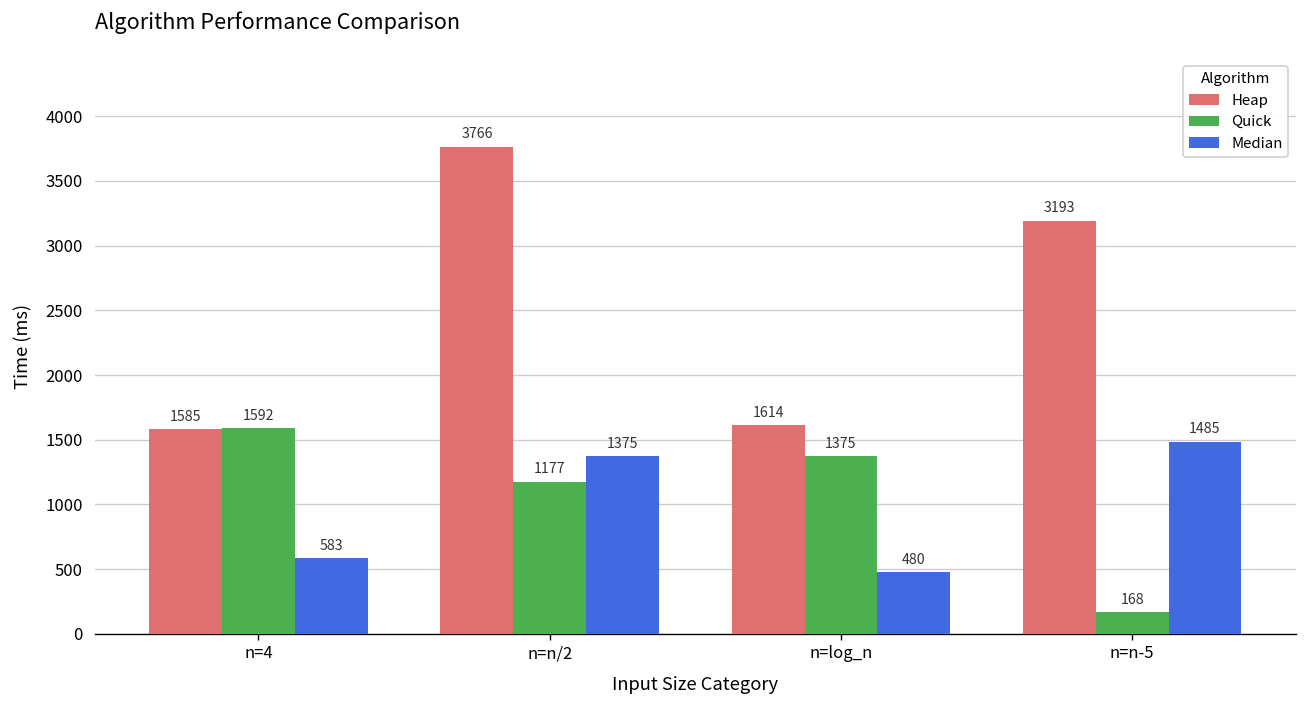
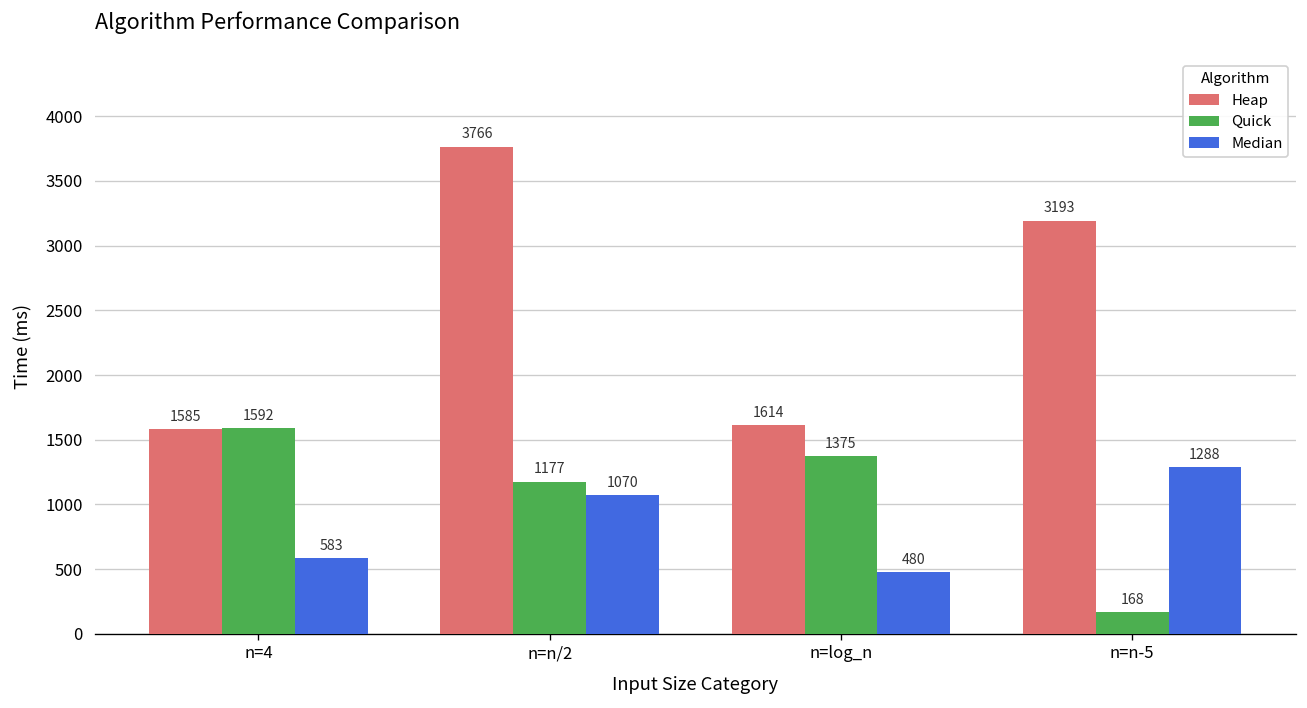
Median, n=n/2: 1375 -> 1070
Median, n=n-5: 1485 -> 1288
